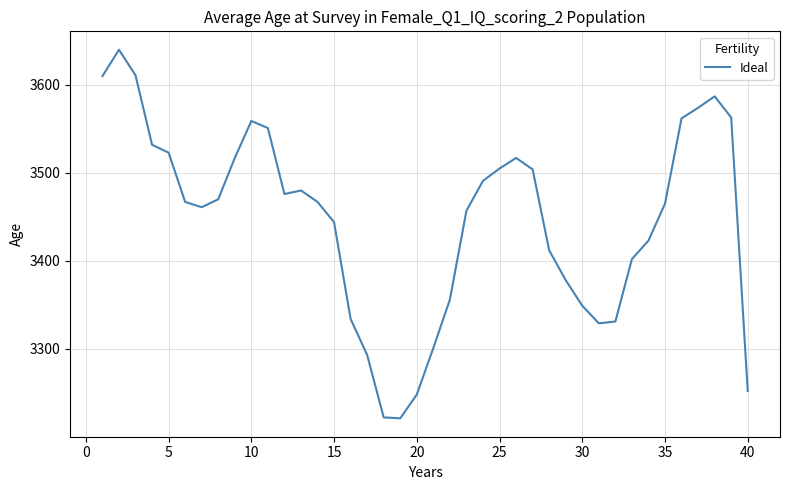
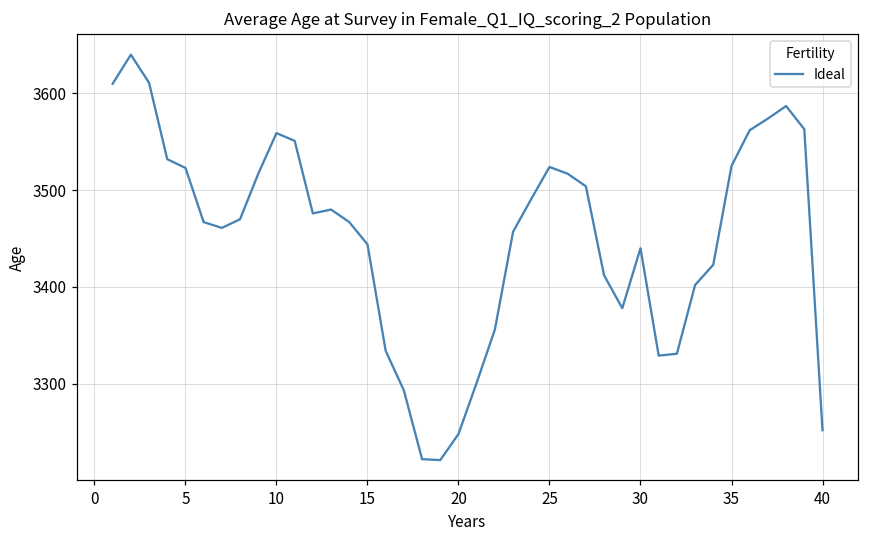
25: 3510 -> 3520
30: 3350 -> 3440
35: 3470 -> 3530
